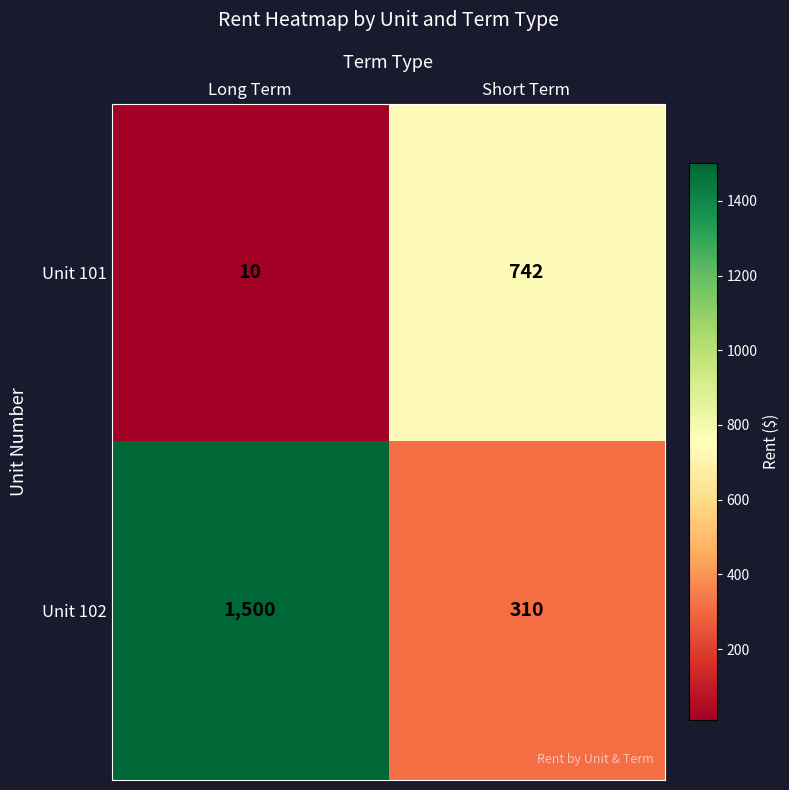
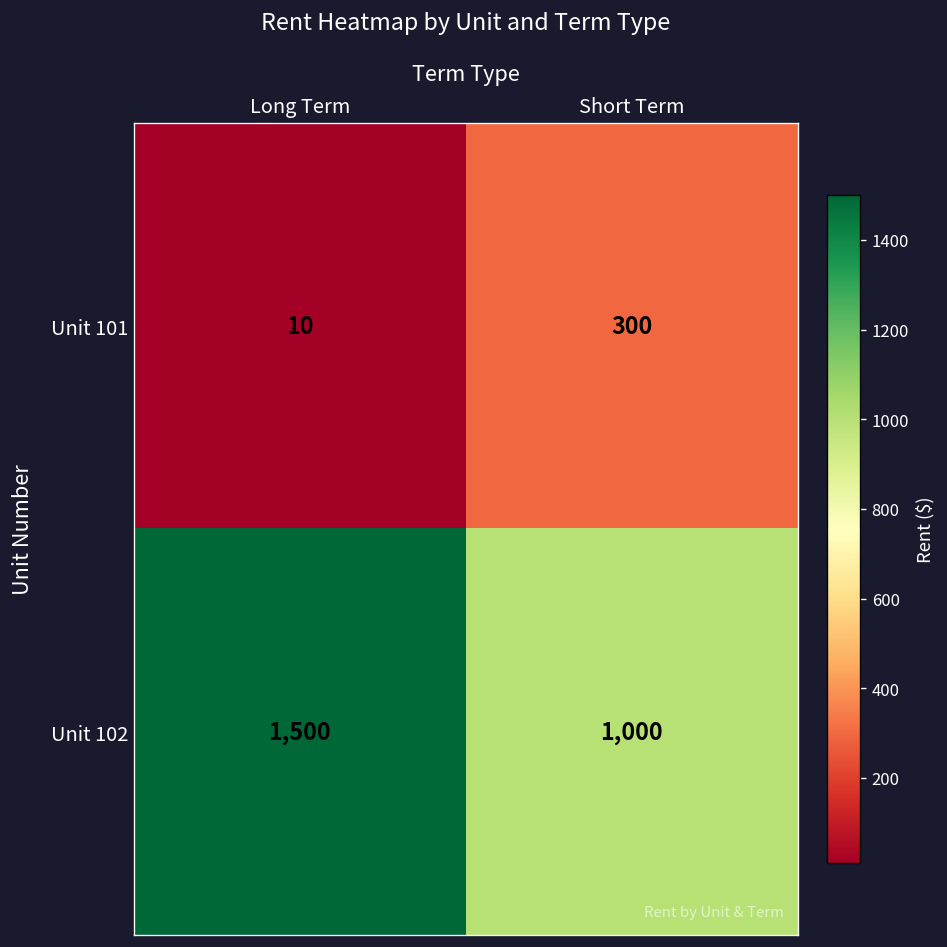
Unit 101, Short Term: 742 -> 300
Unit 102, Short Term: 310 -> 1,000
